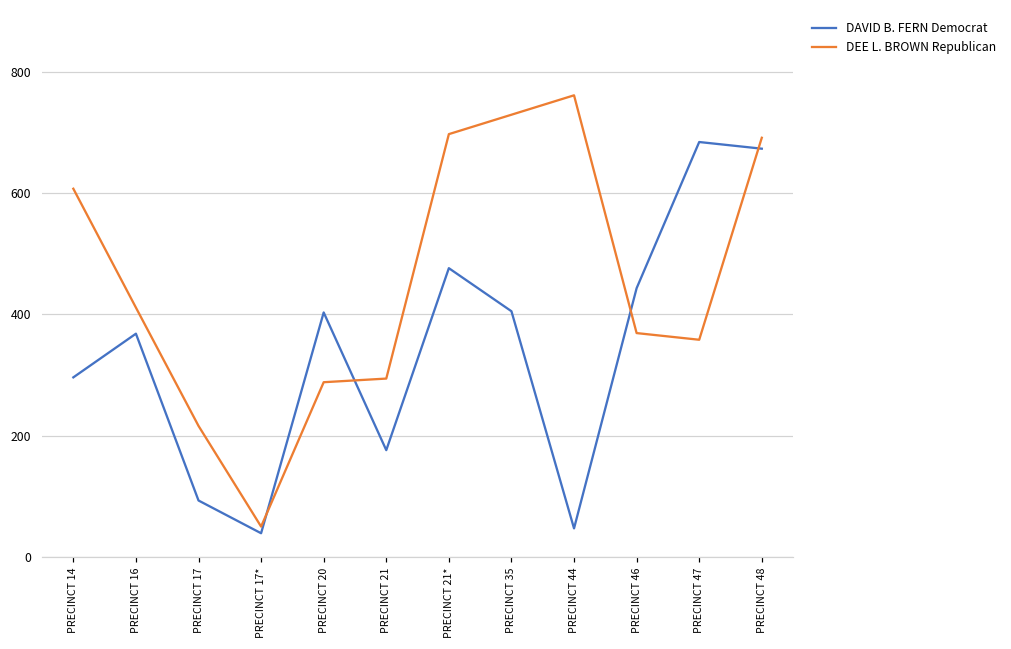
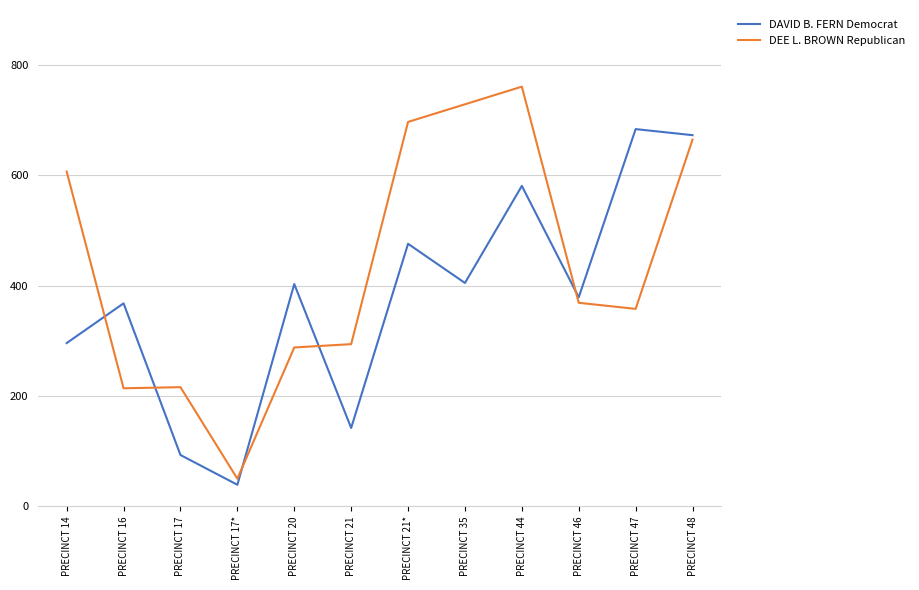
DEE L. BROWN Republican, PRECINCT 16: 410 -> 210
DAVID B. FERN Democrat, PRECINCT 21: 180 -> 140
DAVID B. FERN Democrat, PRECINCT 44: 50 -> 580
DAVID B. FERN Democrat, PRECINCT 46: 440 -> 380
DEE L. BROWN Republican, PRECINCT 48: 690 -> 670
